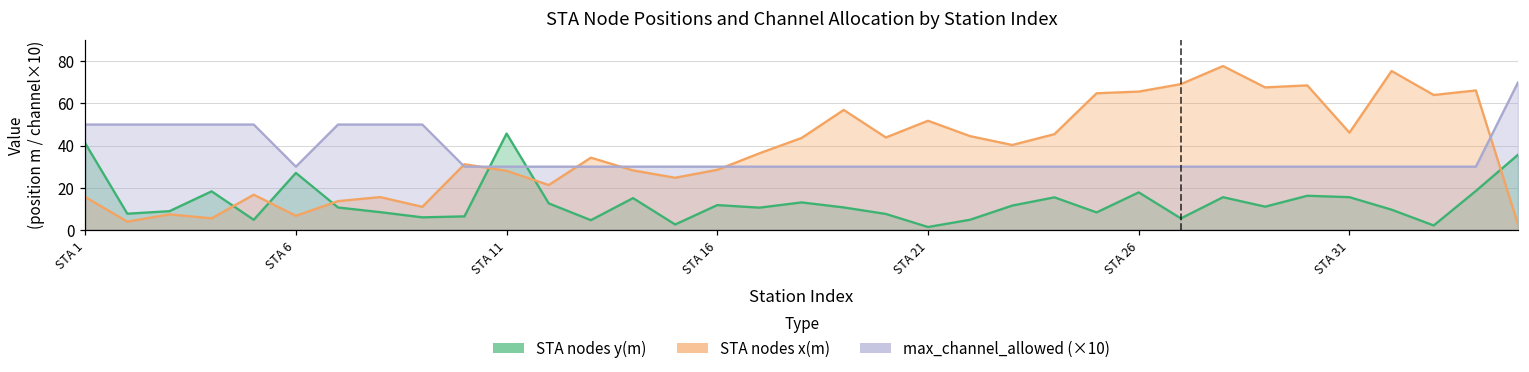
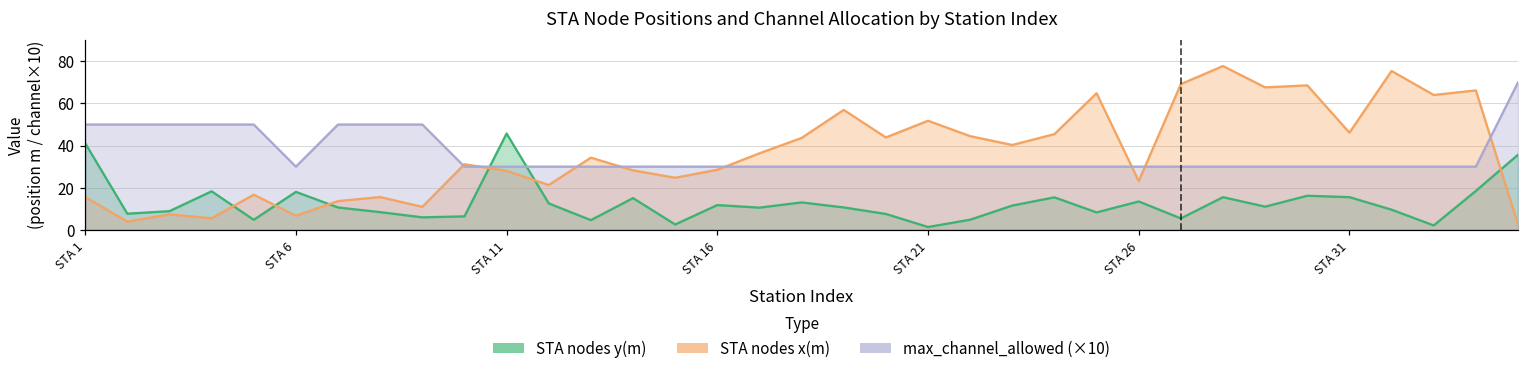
STA nodes y(m), STA 6: 27 -> 18
STA nodes y(m), STA 26: 18 -> 13
STA nodes x(m), STA 26: 66 -> 23
